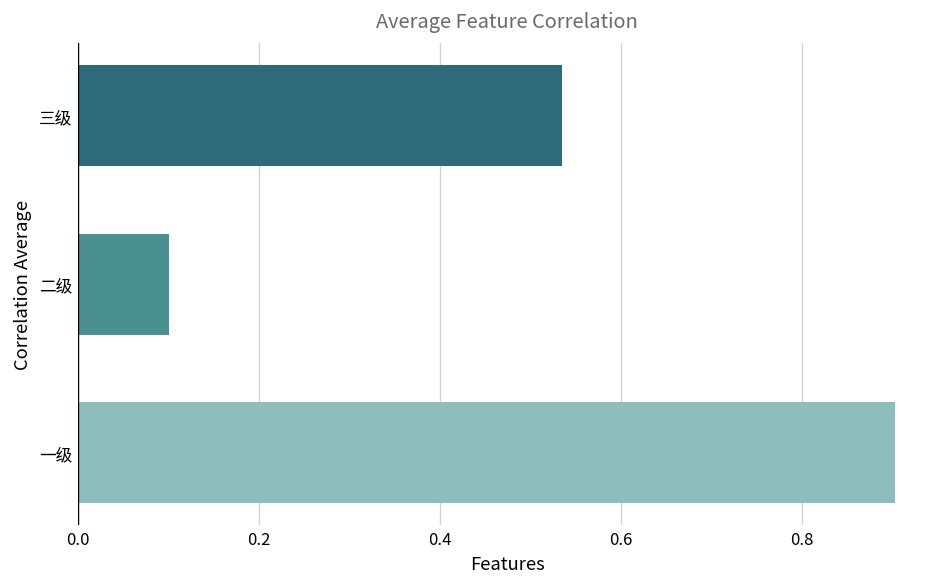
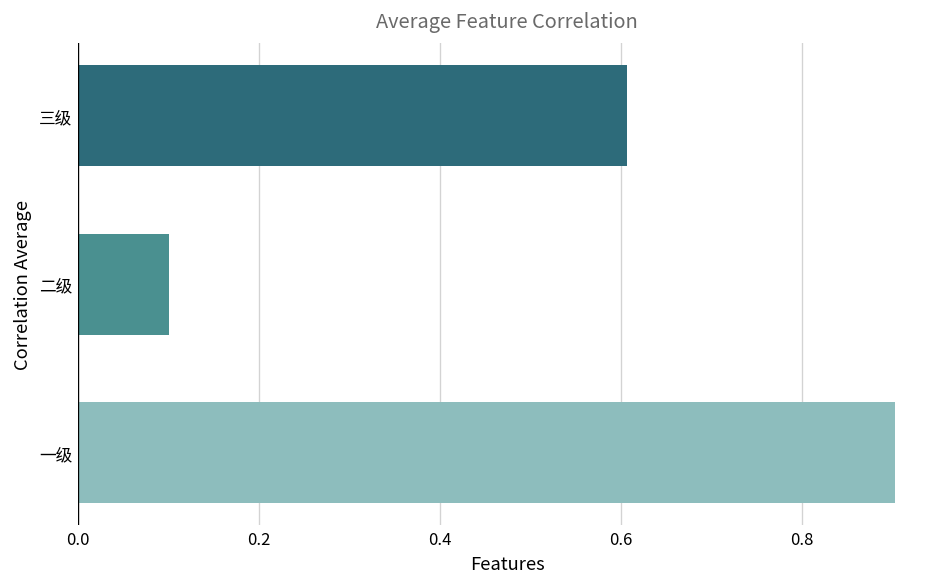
三级: 0.53 -> 0.61
